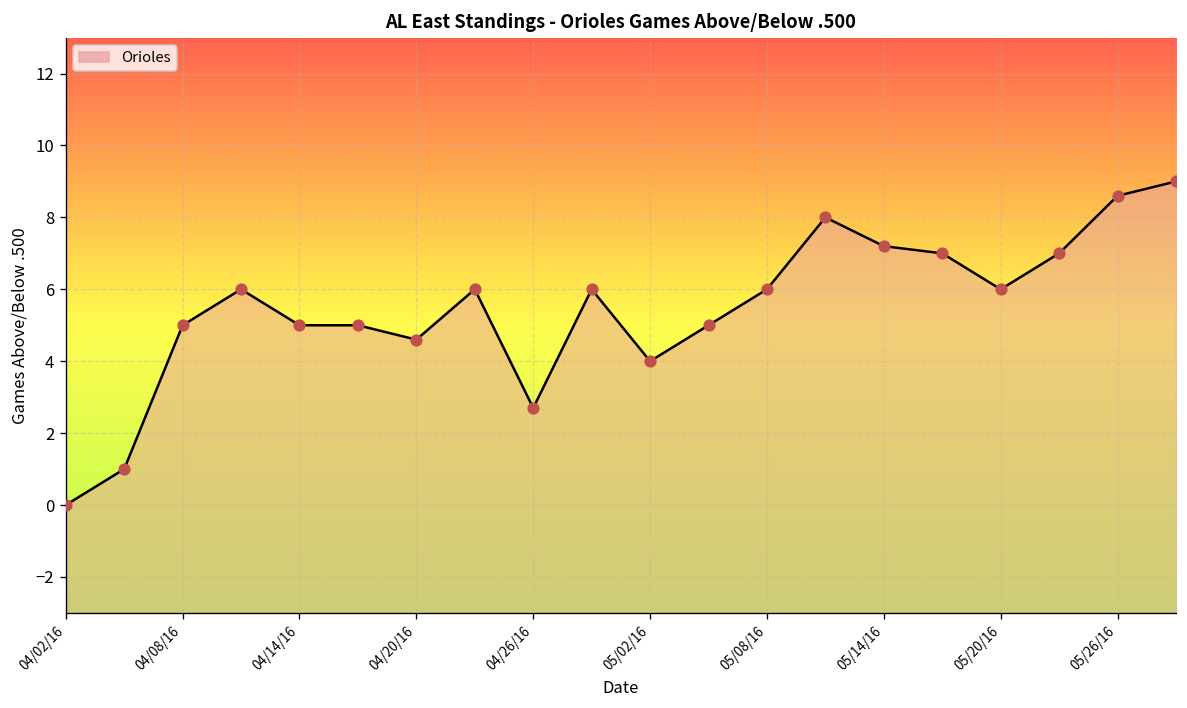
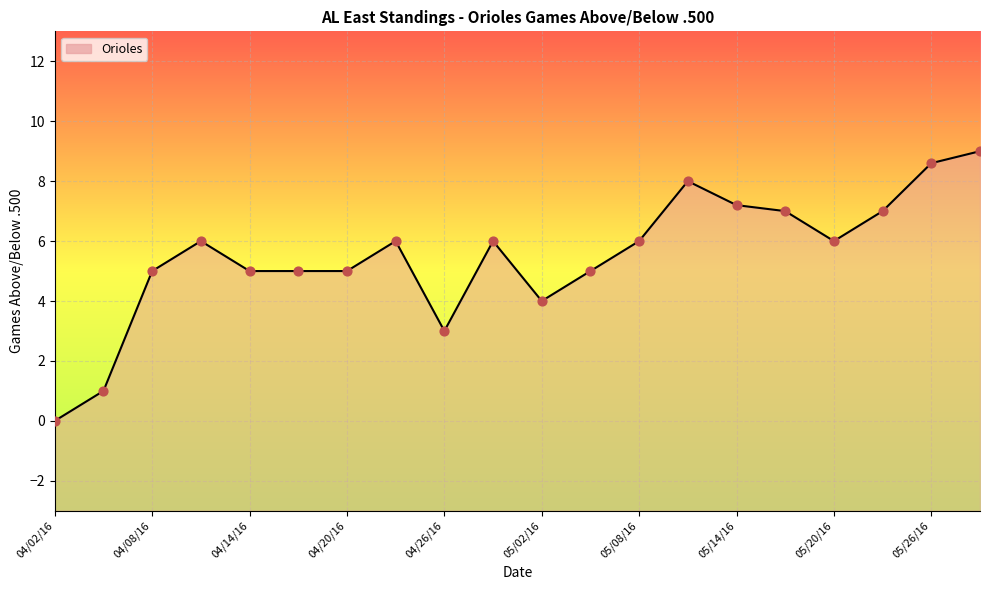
04/20/16: 4.6 -> 5.0
04/26/16: 2.7 -> 3.0
